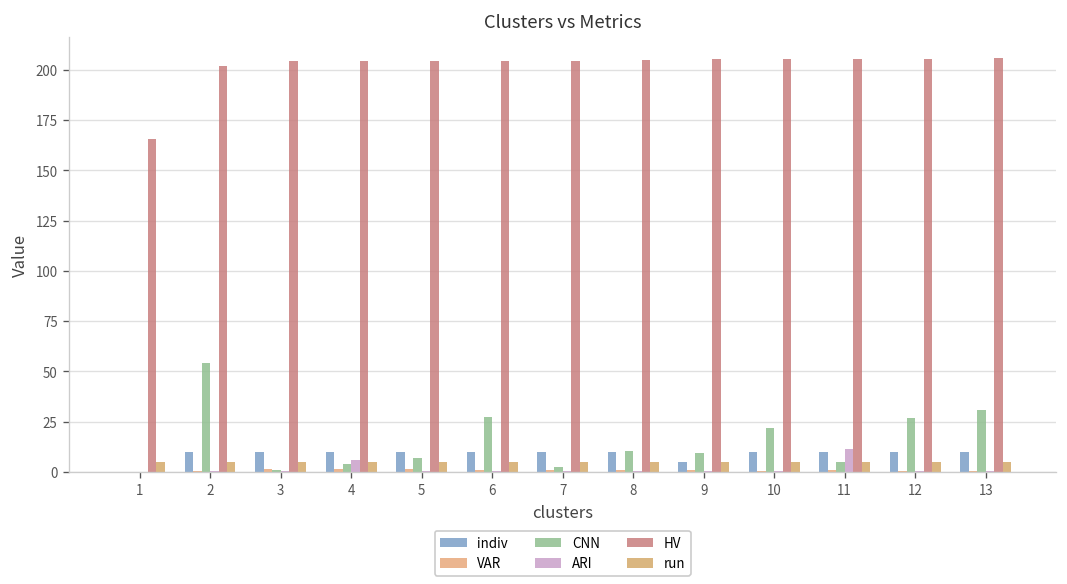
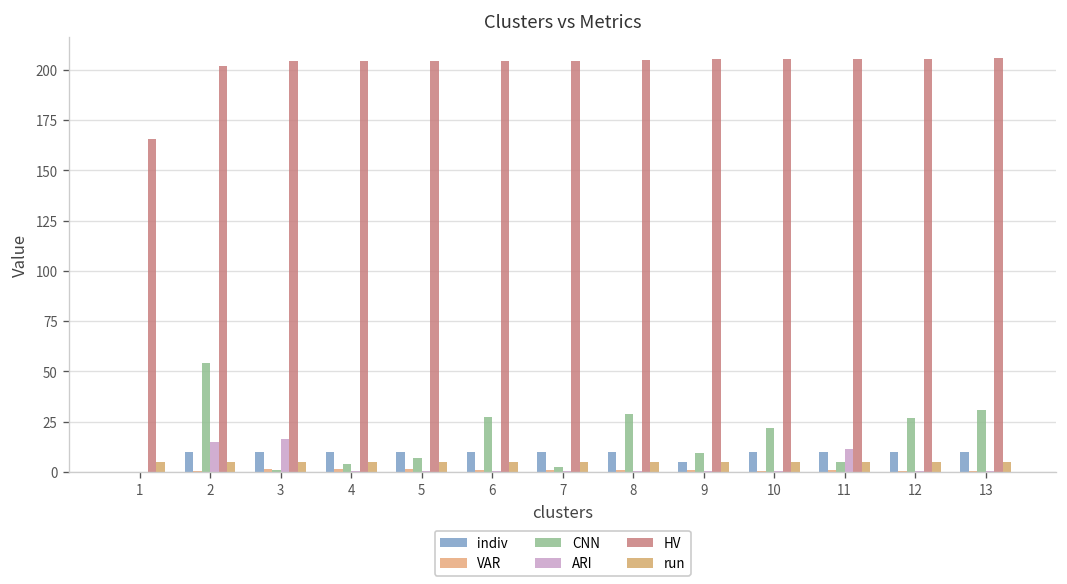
ARI, 2: 0 -> 15
ARI, 3: 1 -> 16
ARI, 4: 6 -> 0
CNN, 8: 10 -> 29
